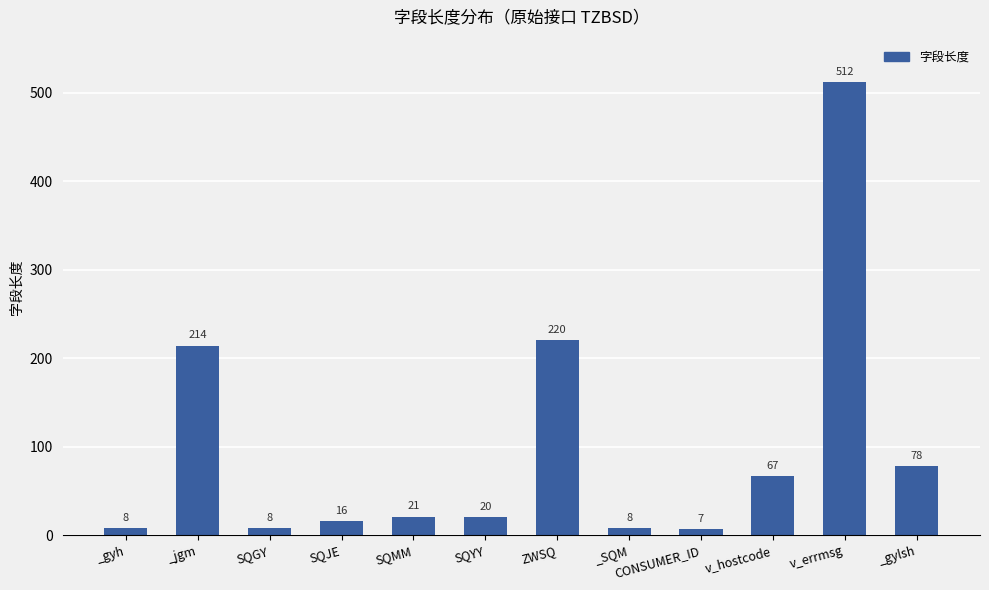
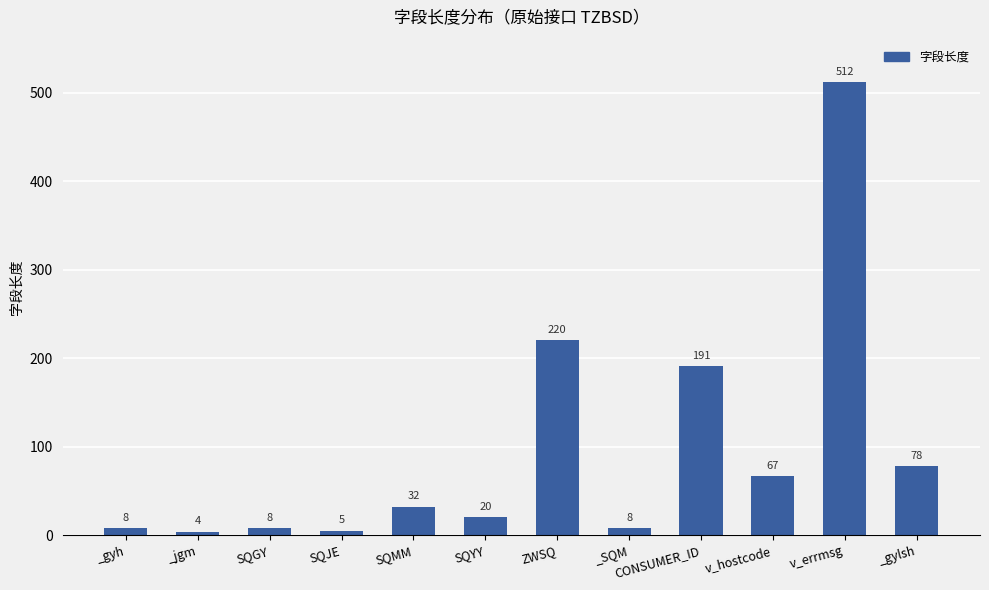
_jgm: 214 -> 4
SQJE: 16 -> 5
SQMM: 21 -> 32
CONSUMER_ID: 7 -> 191
